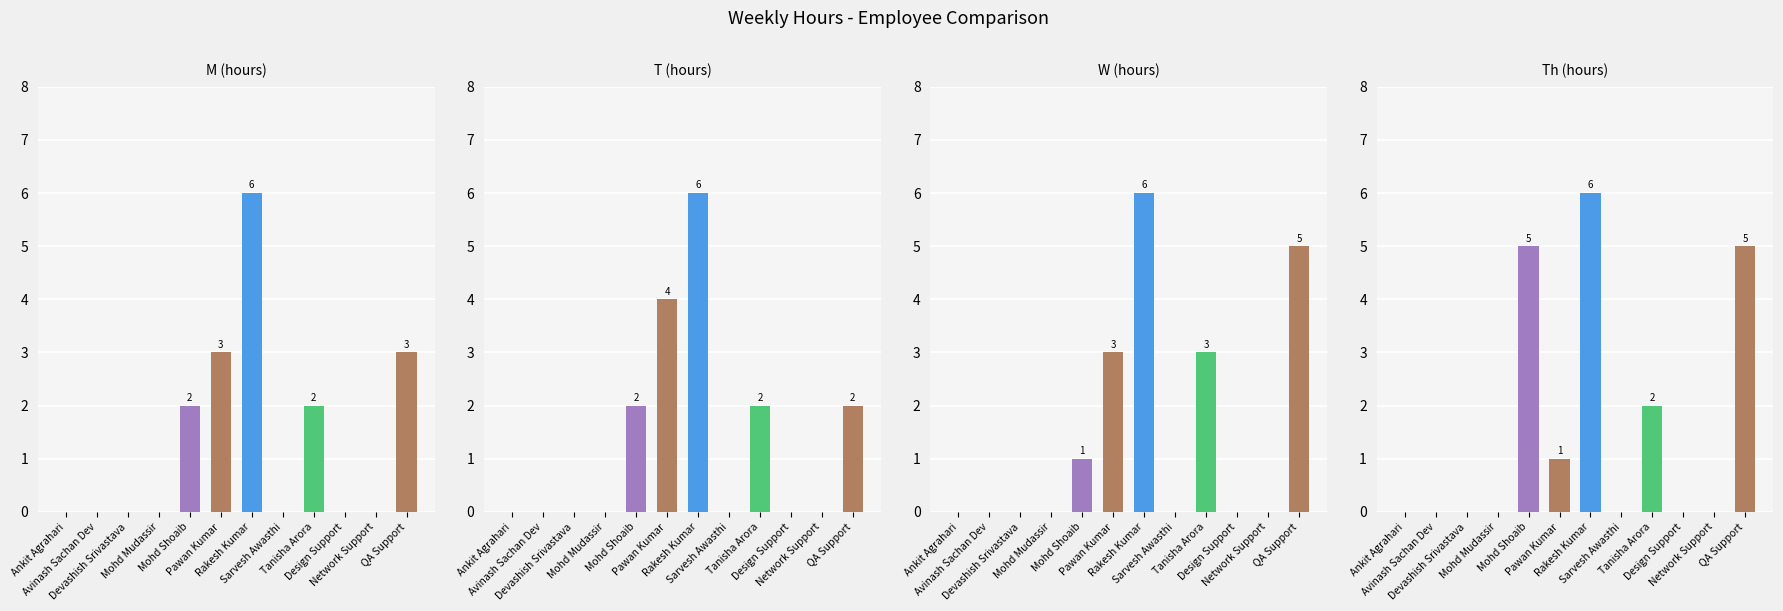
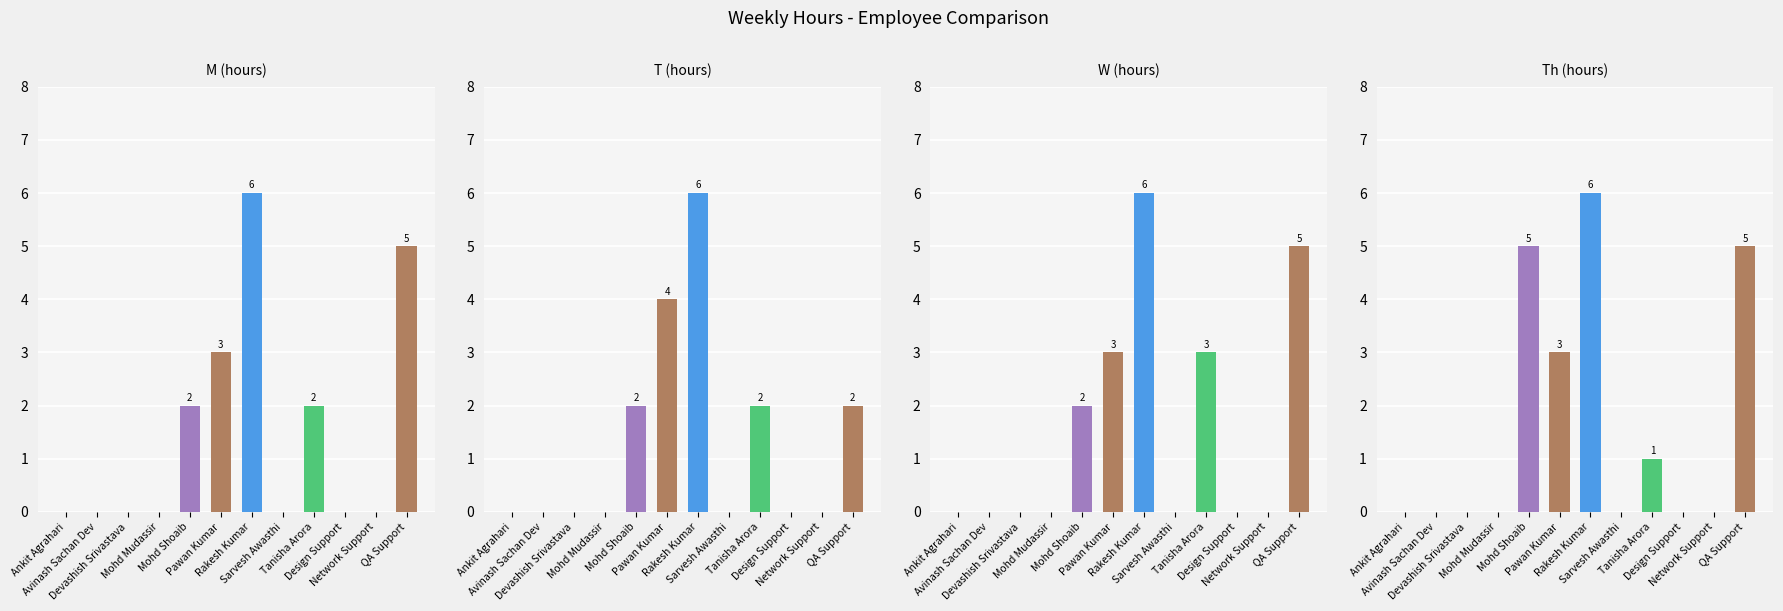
M (hours), QA Support: 3 -> 5
W (hours), Mohd Shoaib: 1 -> 2
Th (hours), Pawan Kumar: 1 -> 3
Th (hours), Tanisha Arora: 2 -> 1
